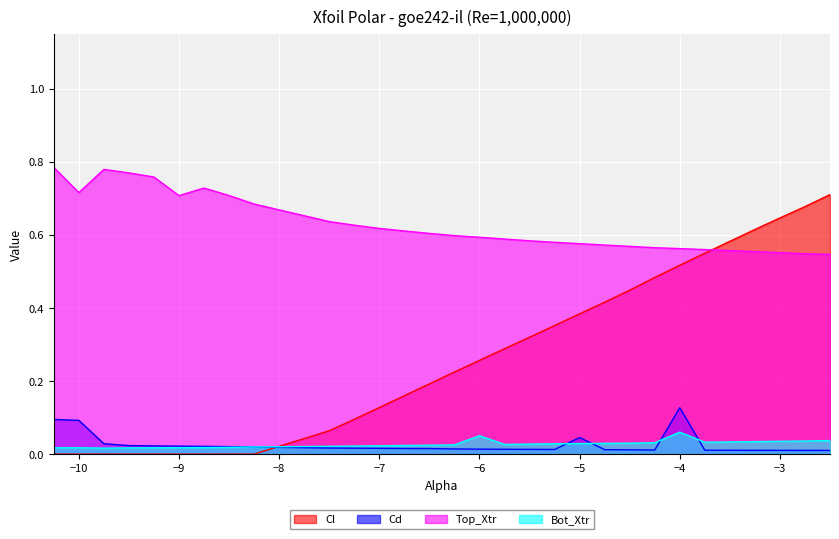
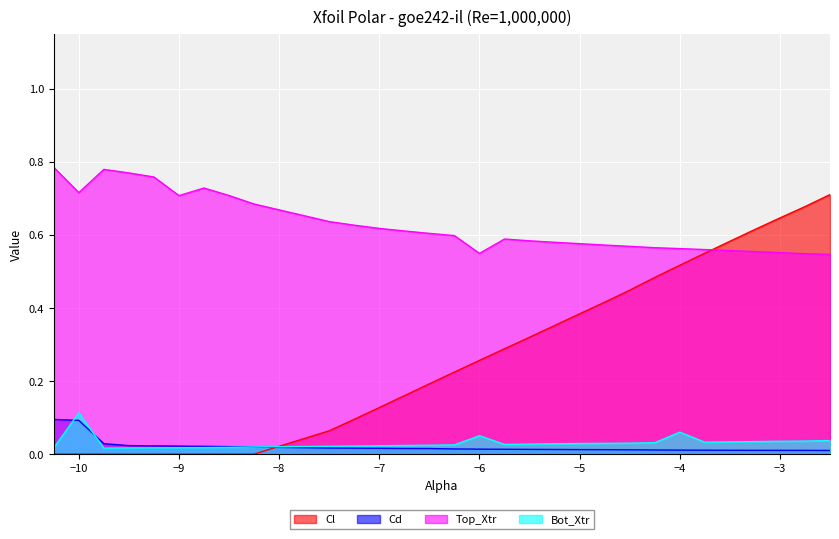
Bot_Xtr, −10: 0.02 -> 0.11
Top_Xtr, −6: 0.59 -> 0.55
Cd, −5: 0.05 -> 0.01
Cd, −4: 0.13 -> 0.01
